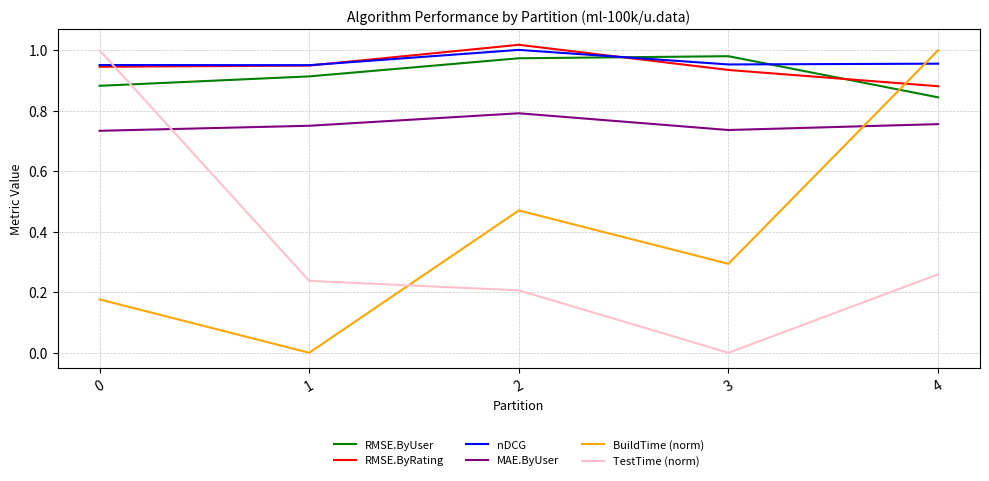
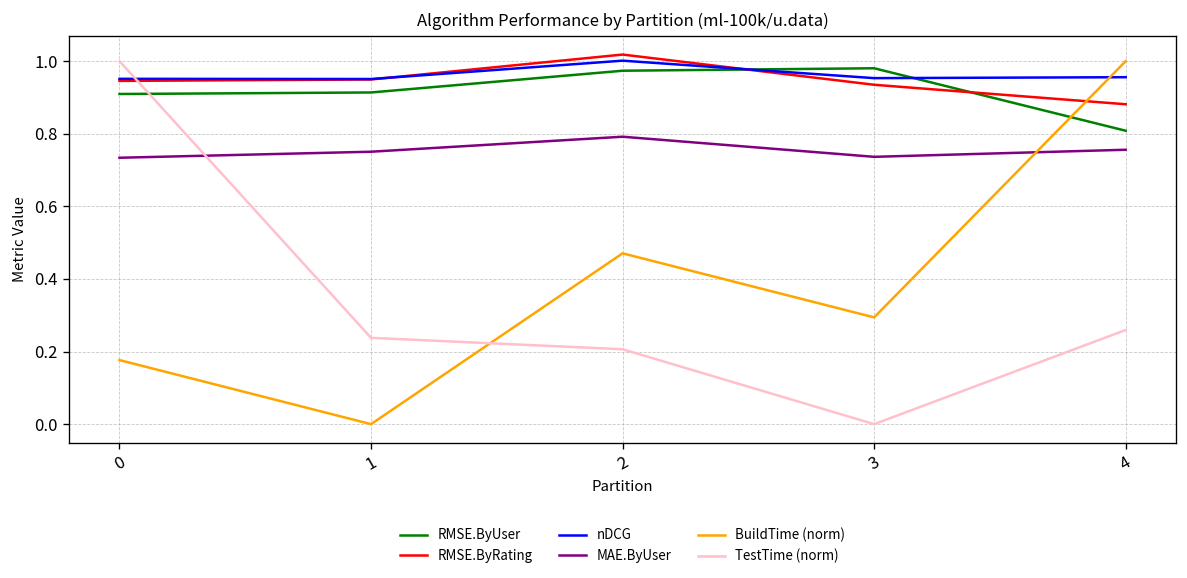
RMSE.ByUser, 0: 0.88 -> 0.91
RMSE.ByUser, 4: 0.84 -> 0.81
